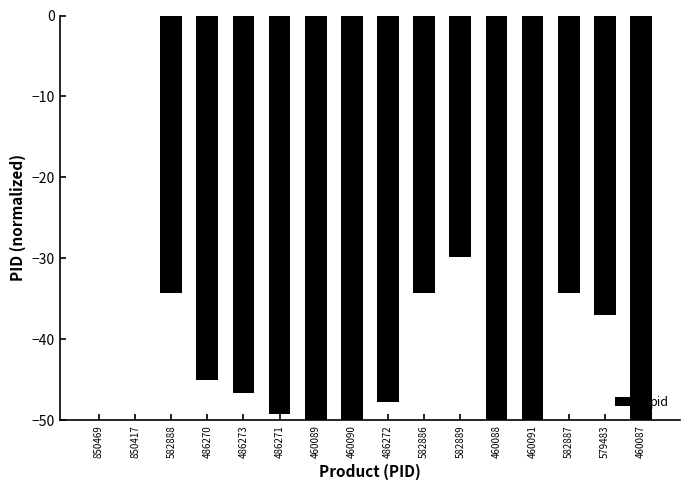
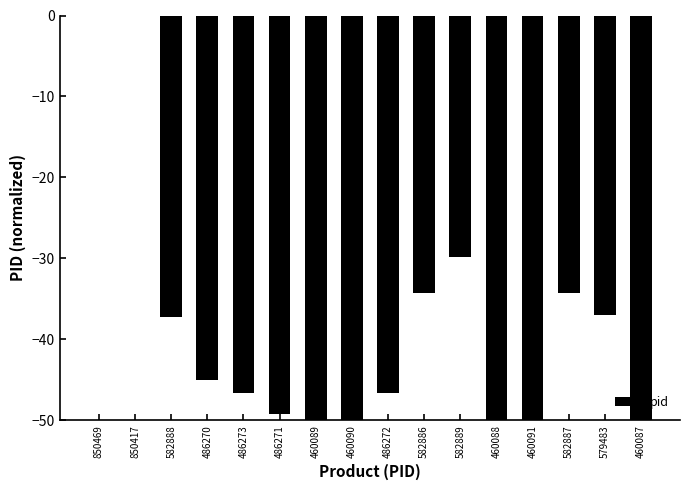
582888: -34 -> -37
486272: -48 -> -47
